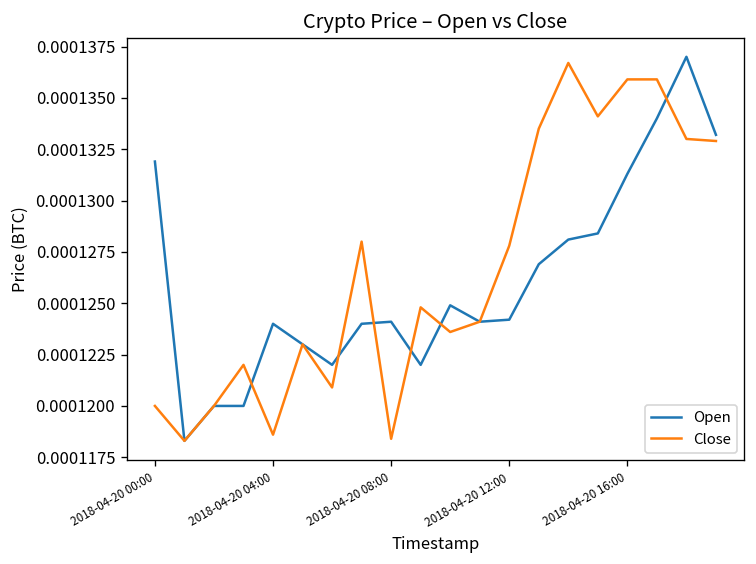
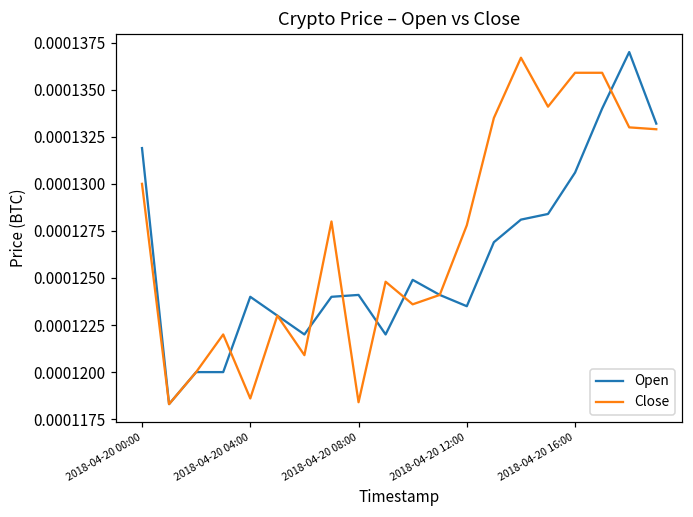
Close, 2018-04-20 00:00: 0.00012 -> 0.00013
Open, 2018-04-20 12:00: 0.0001242 -> 0.0001235
Open, 2018-04-20 16:00: 0.0001313 -> 0.0001306
